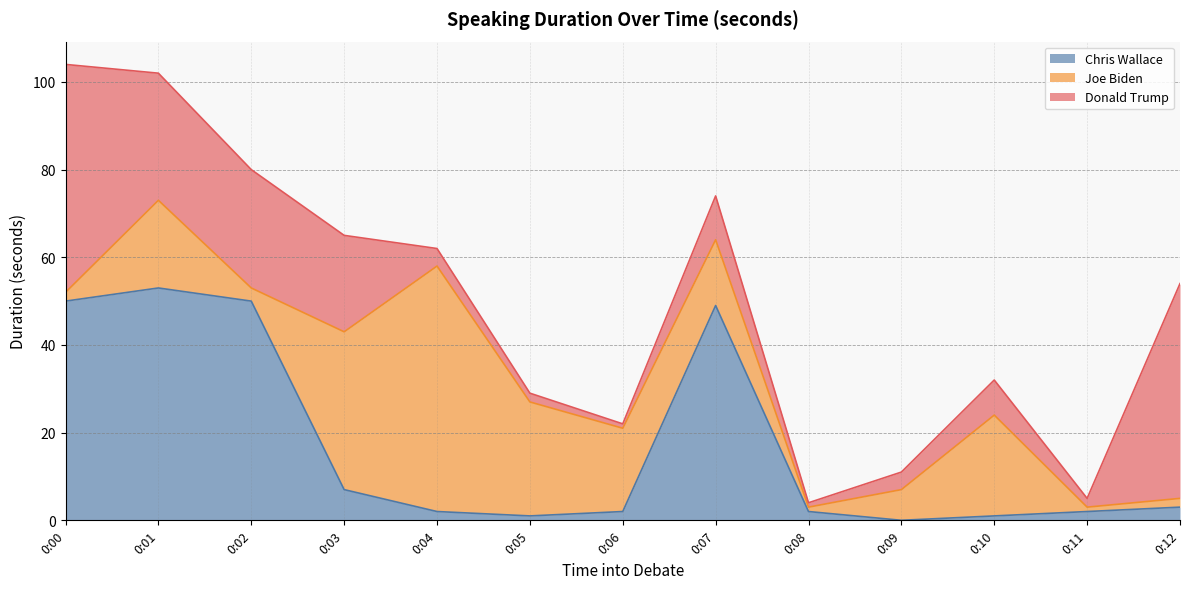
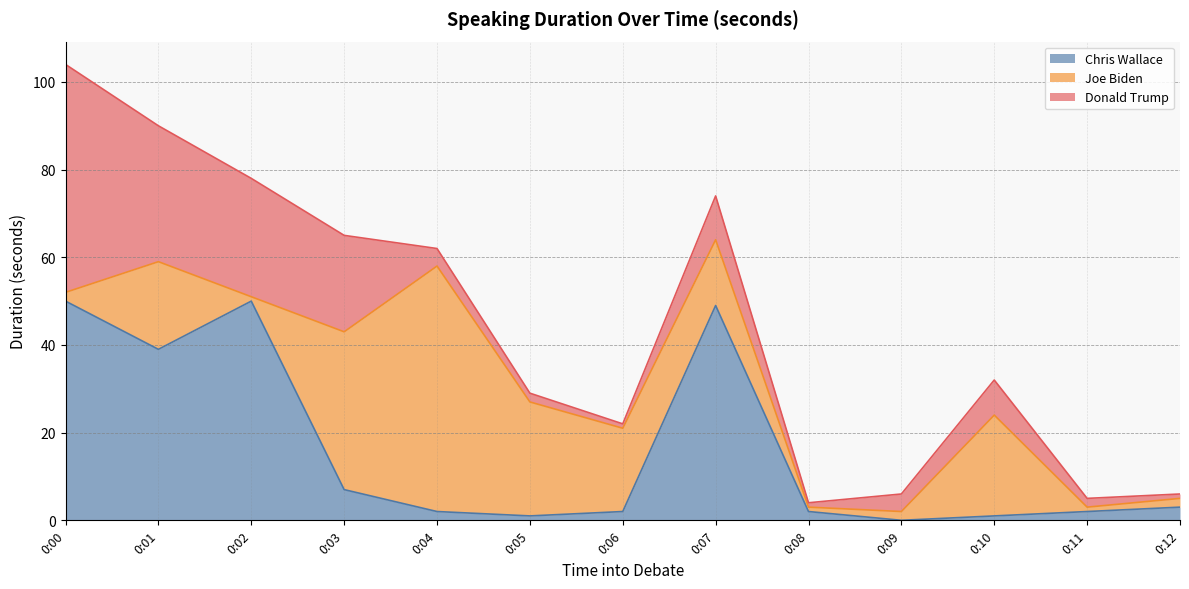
Chris Wallace, 0:01: 53 -> 39
Donald Trump, 0:01: 29 -> 31
Joe Biden, 0:02: 3 -> 1
Joe Biden, 0:09: 7 -> 2
Donald Trump, 0:12: 49 -> 1
